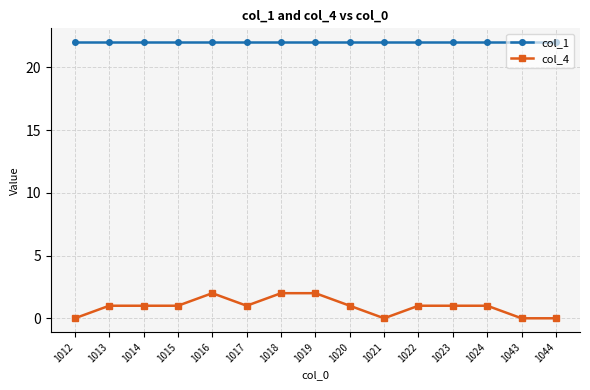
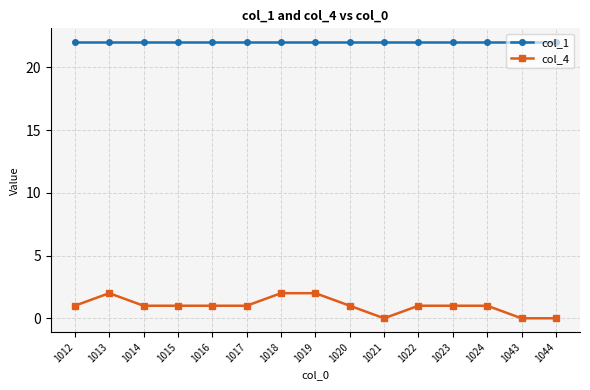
col_4, 1012: 0 -> 1
col_4, 1013: 1 -> 2
col_4, 1016: 2 -> 1
